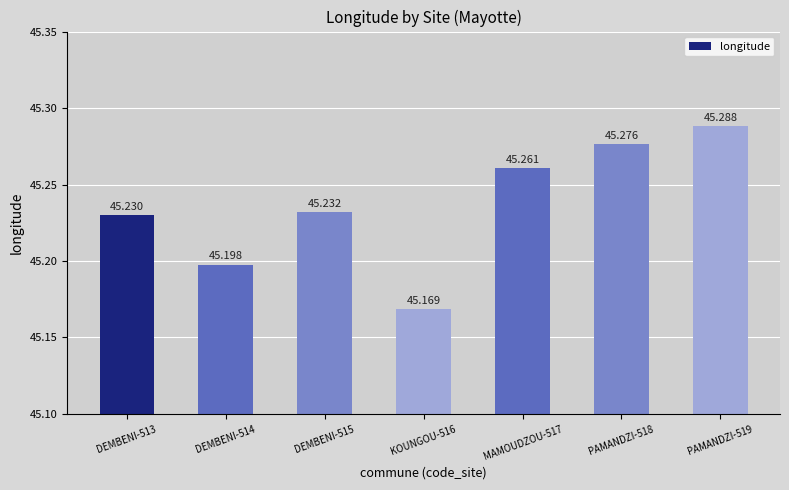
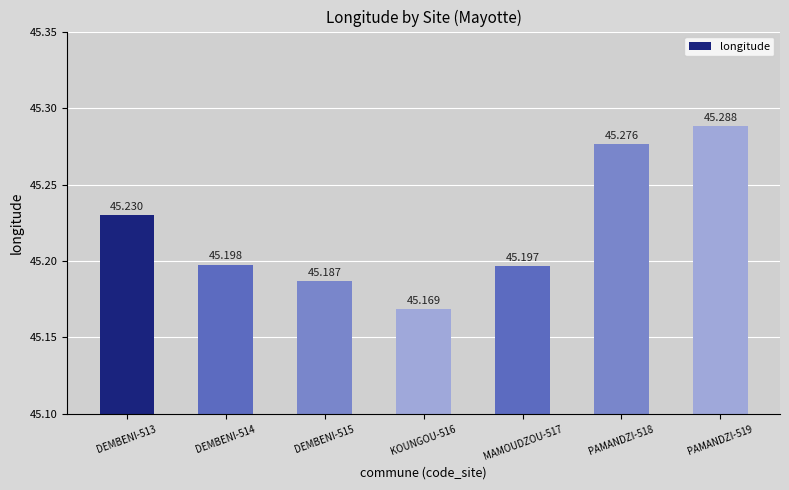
DEMBENI-515: 45.232 -> 45.187
MAMOUDZOU-517: 45.261 -> 45.197
